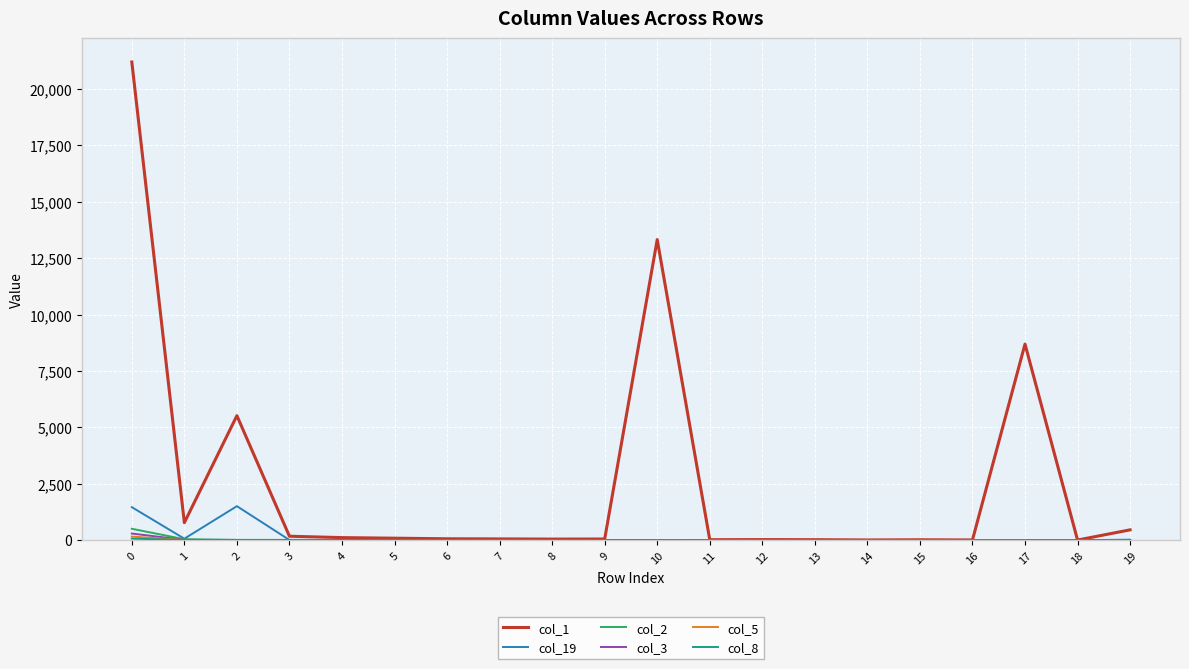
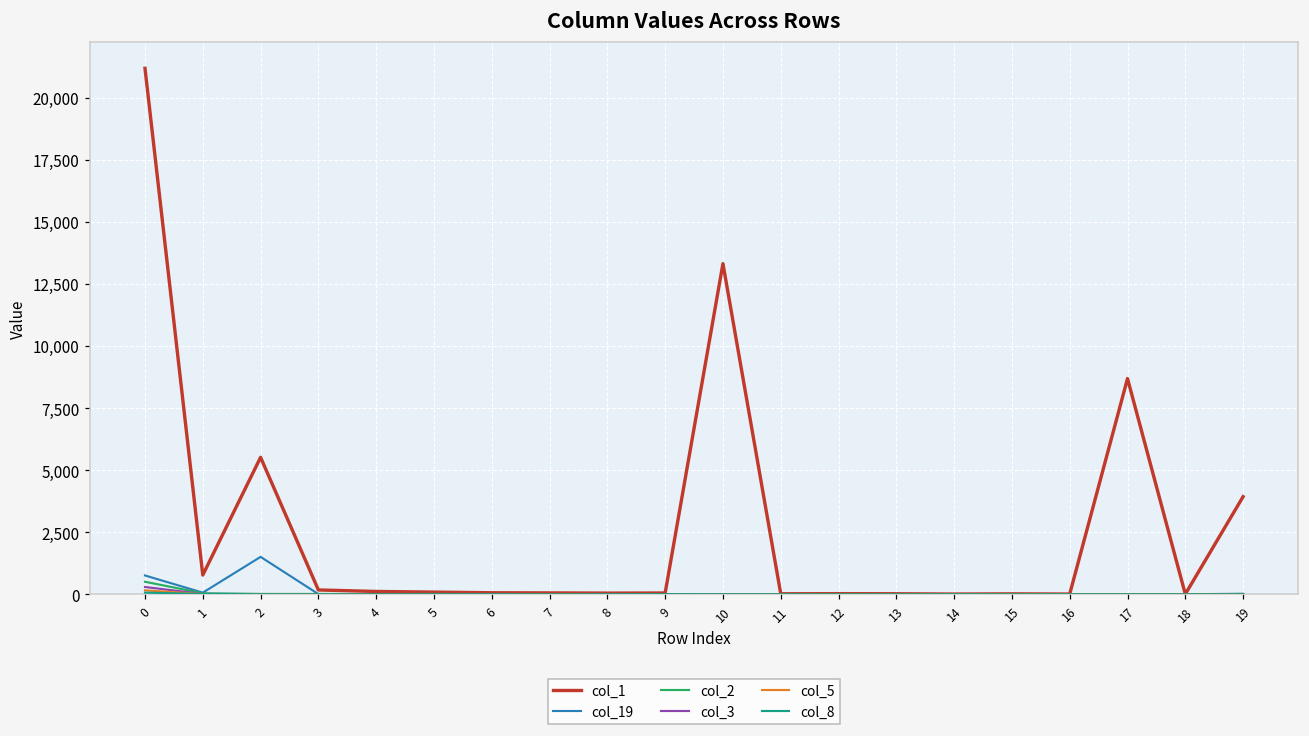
col_19, 0: 1,500 -> 800
col_1, 19: 500 -> 3,900
